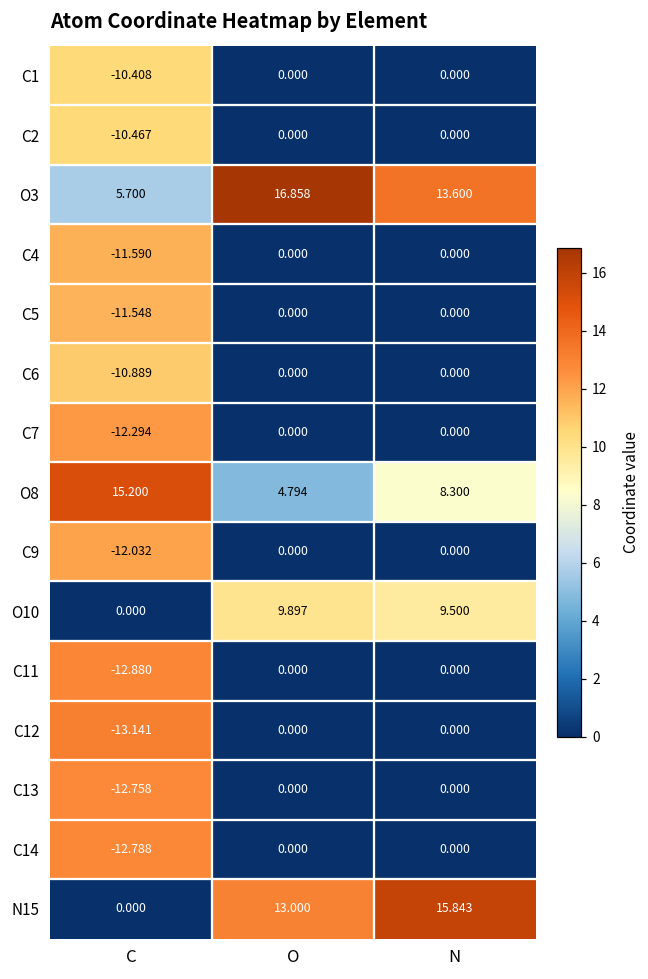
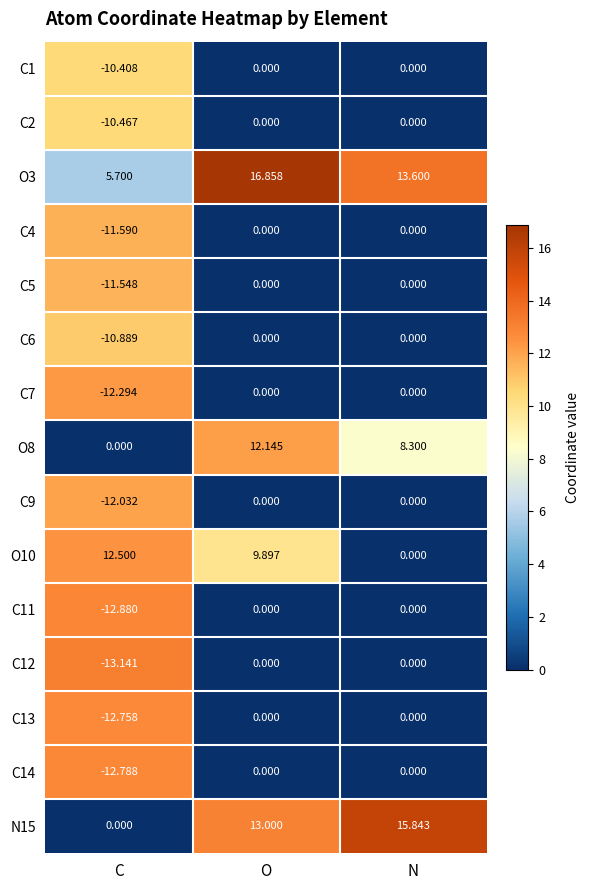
O8, C: 15.200 -> 0.000
O8, O: 4.794 -> 12.145
O10, C: 0.000 -> 12.500
O10, N: 9.500 -> 0.000
